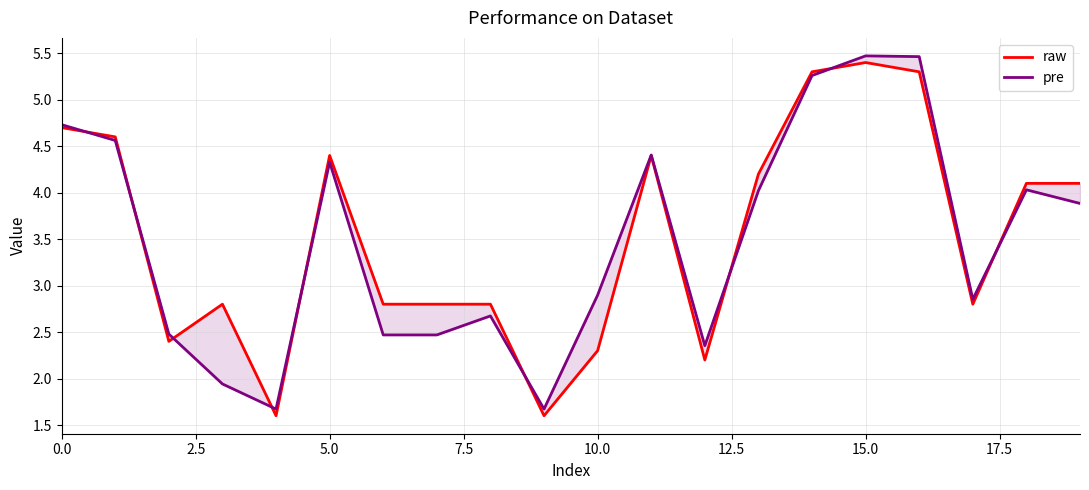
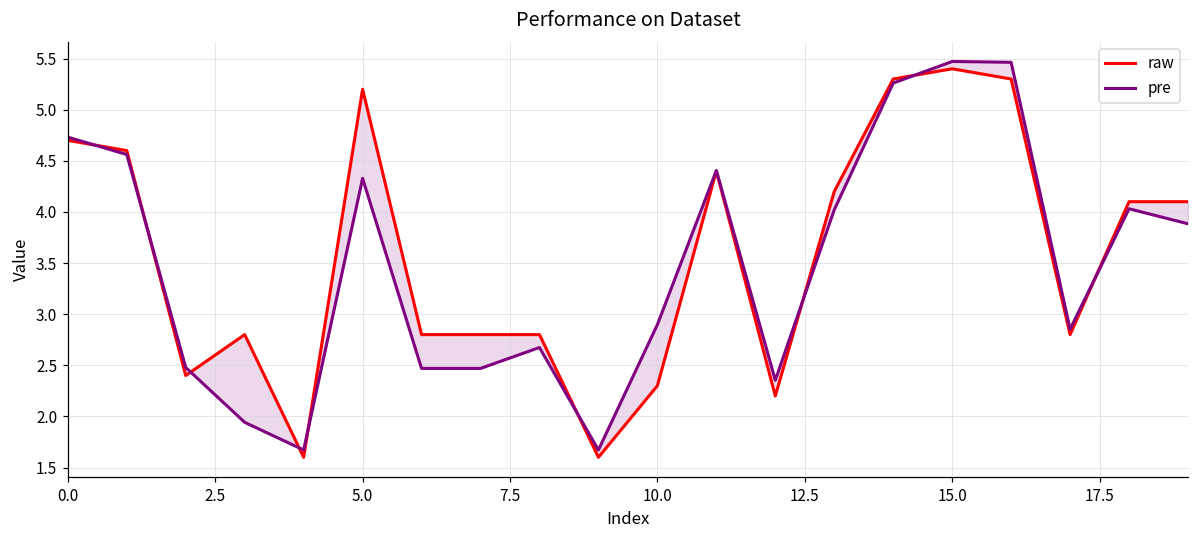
raw, 5.0: 4.4 -> 5.2
